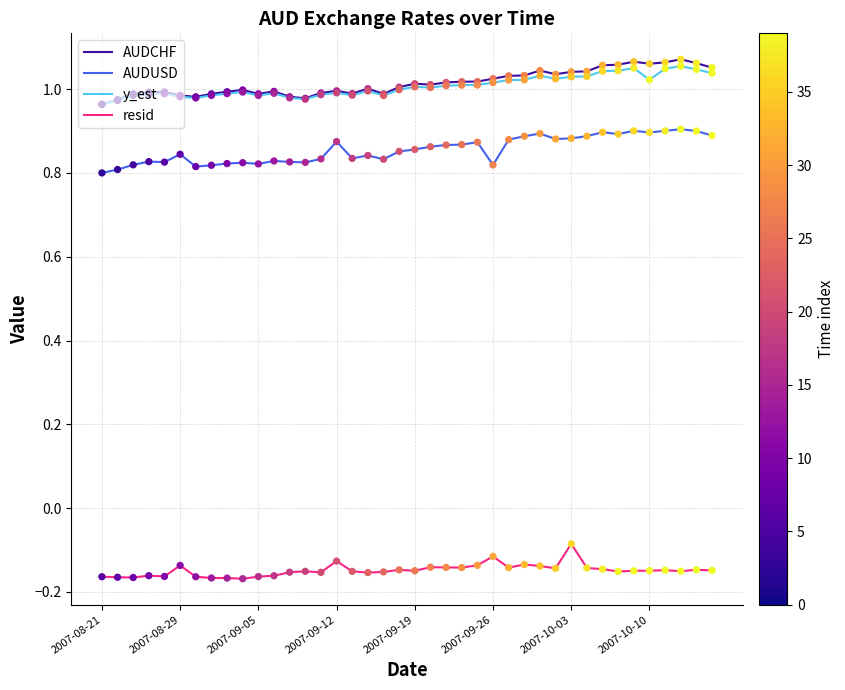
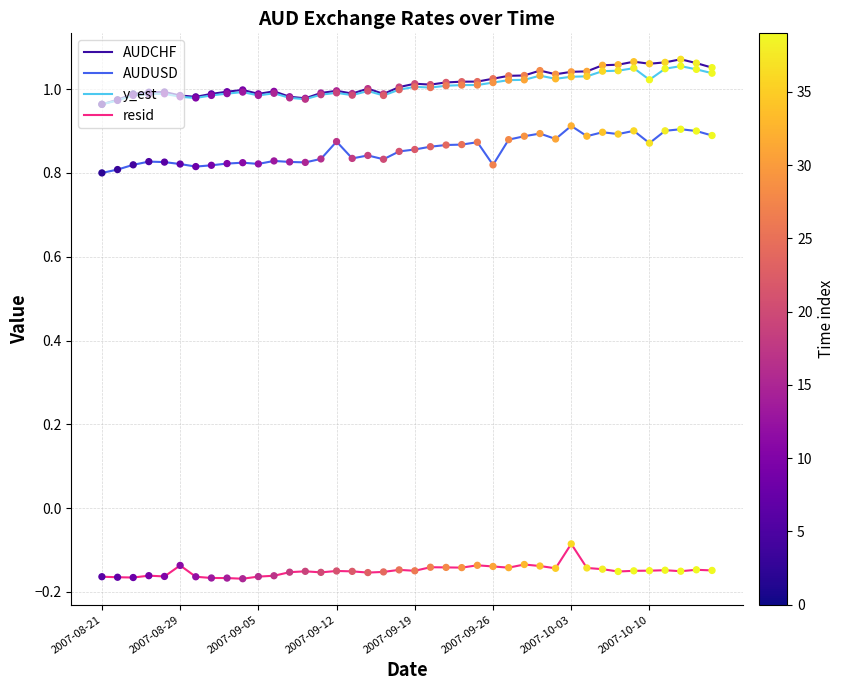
AUDUSD, 2007-08-29: 0.84 -> 0.82
resid, 2007-09-12: -0.13 -> -0.15
resid, 2007-09-26: -0.12 -> -0.14
AUDUSD, 2007-10-03: 0.88 -> 0.91
AUDUSD, 2007-10-10: 0.90 -> 0.87
